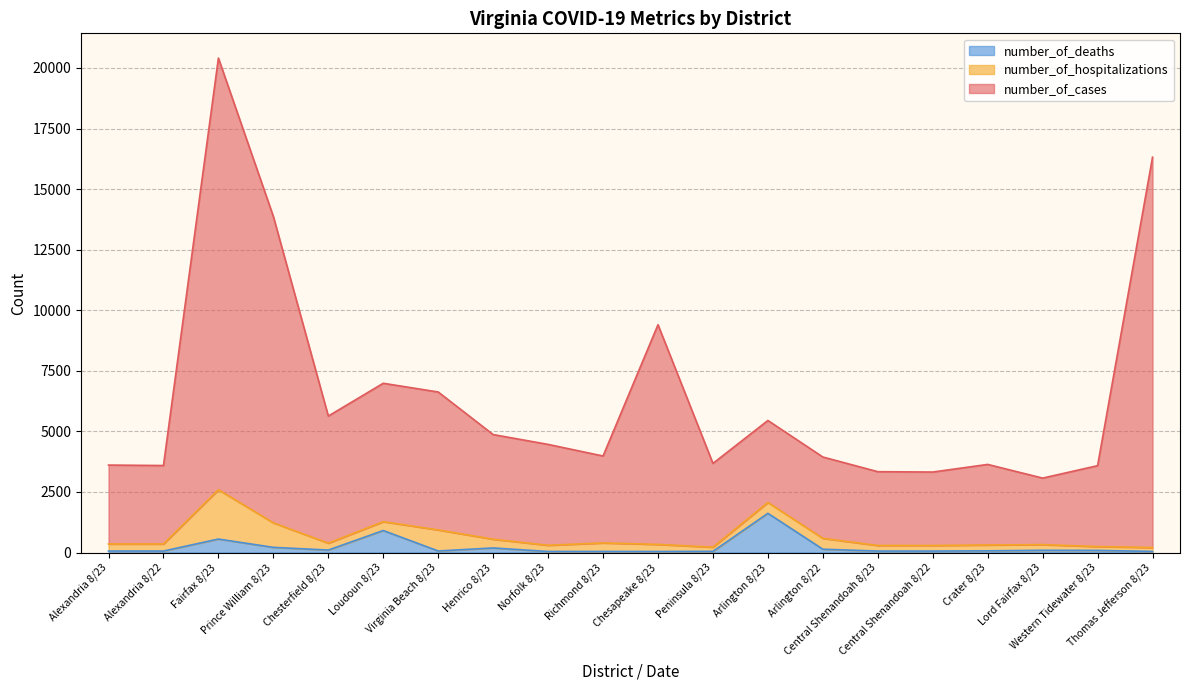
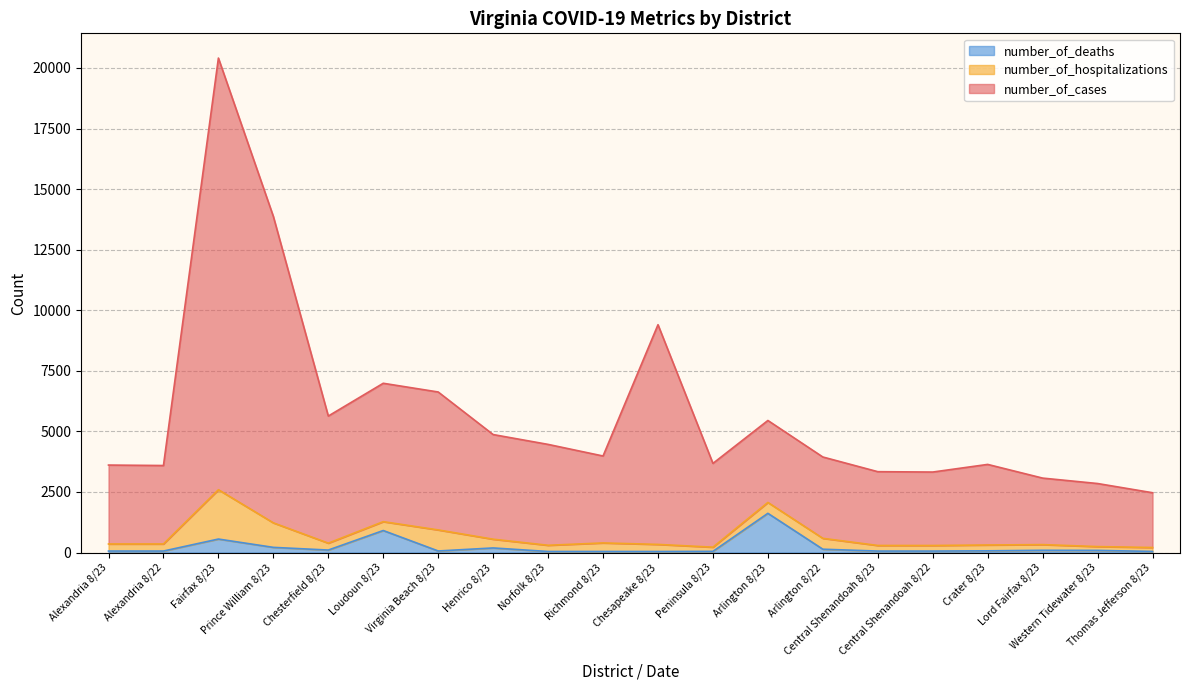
number_of_cases, Western Tidewater 8/23: 3300 -> 2600
number_of_cases, Thomas Jefferson 8/23: 16100 -> 2300
